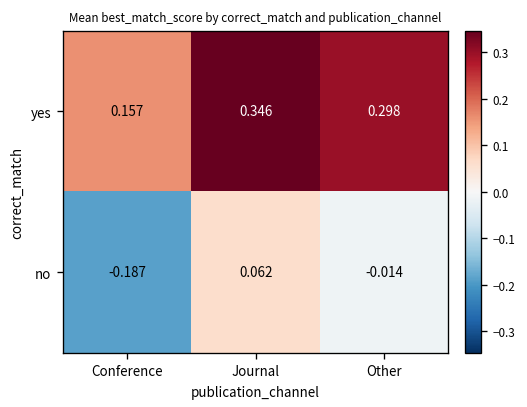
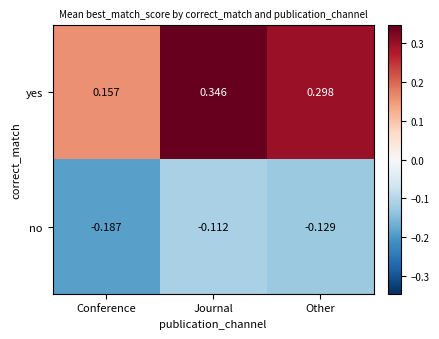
no, Journal: 0.062 -> -0.112
no, Other: -0.014 -> -0.129
